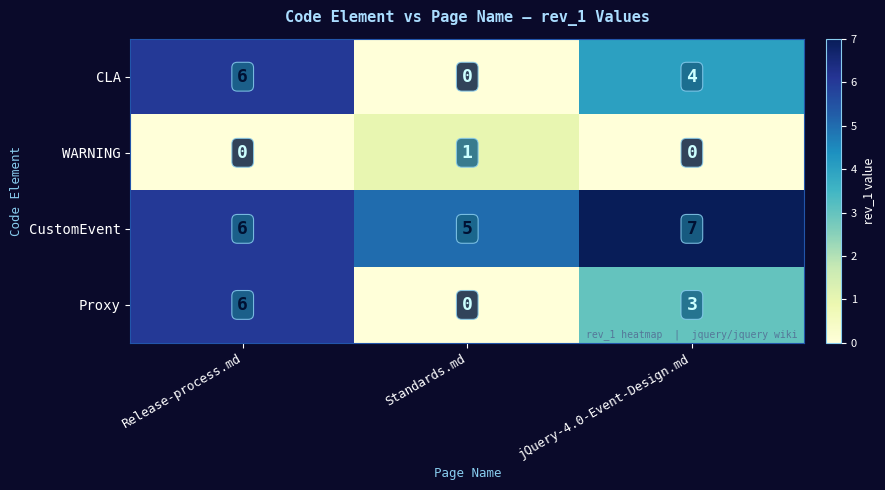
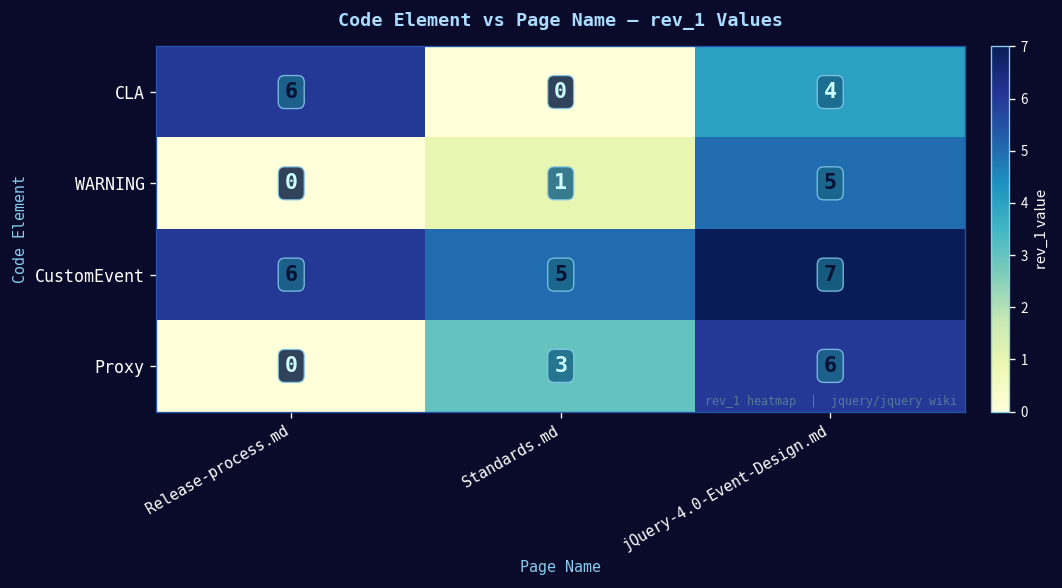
WARNING, jQuery-4.0-Event-Design.md: 0 -> 5
Proxy, Release-process.md: 6 -> 0
Proxy, Standards.md: 0 -> 3
Proxy, jQuery-4.0-Event-Design.md: 3 -> 6
